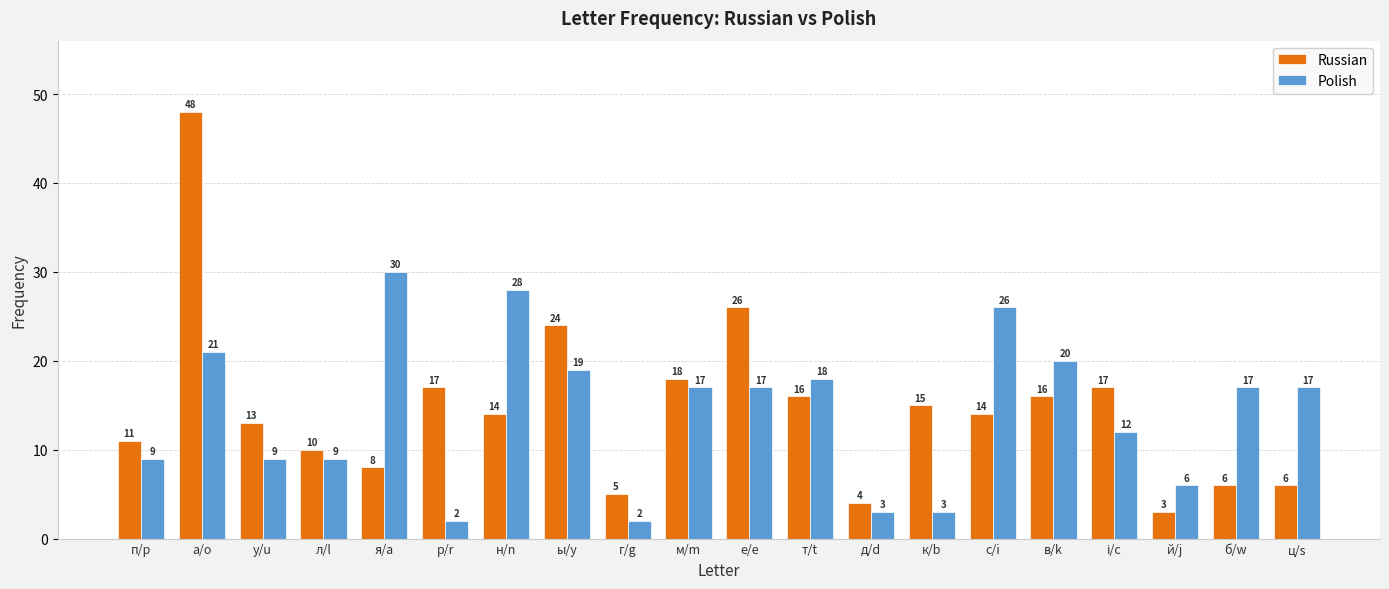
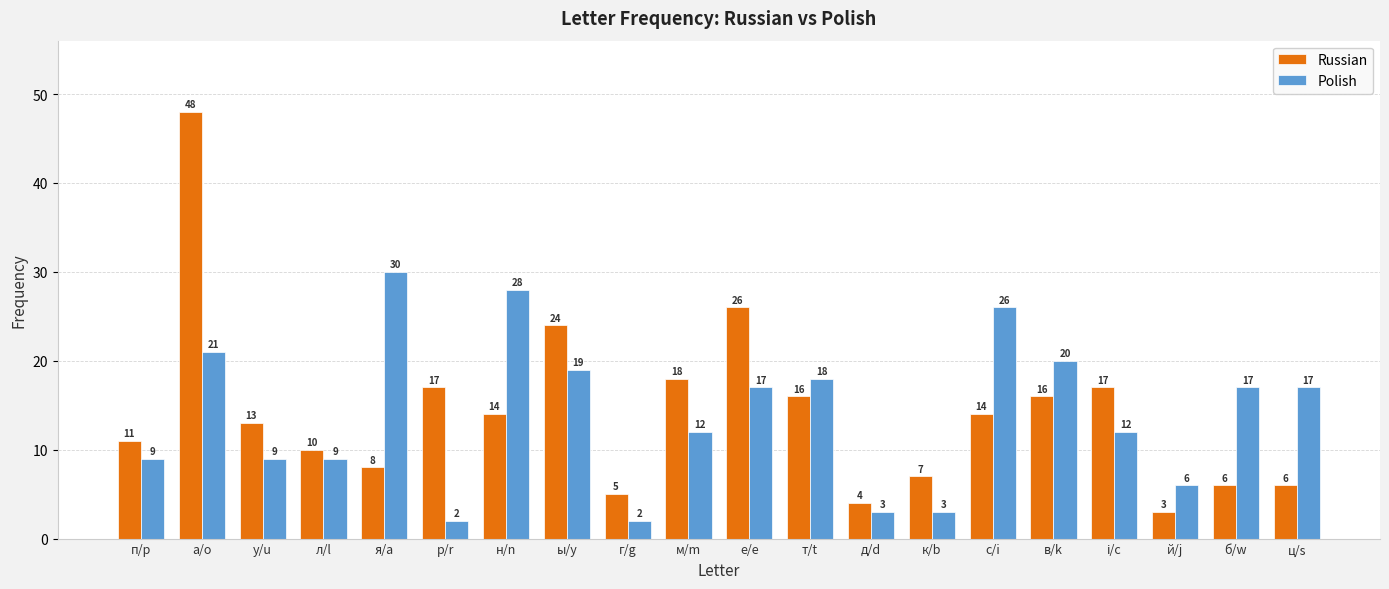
Polish, м/m: 17 -> 12
Russian, к/b: 15 -> 7
